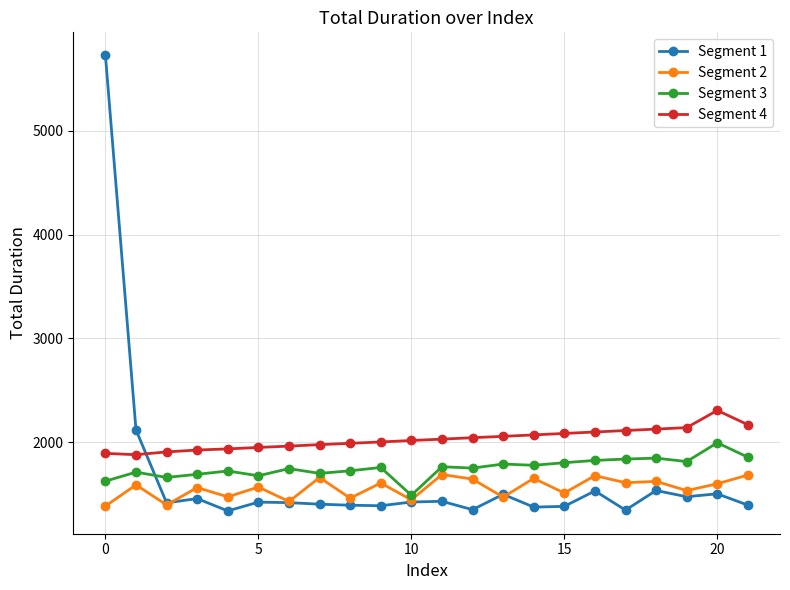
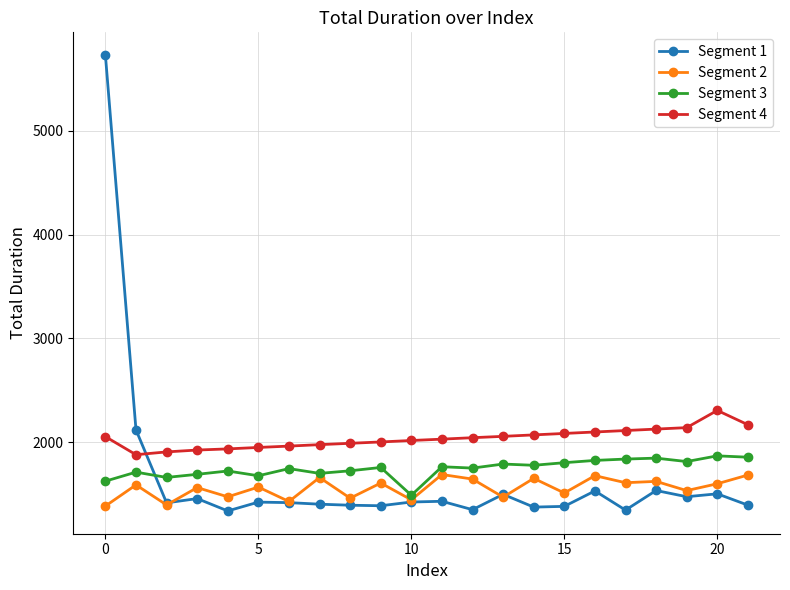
Segment 4, 0: 1890 -> 2050
Segment 3, 20: 1990 -> 1870
